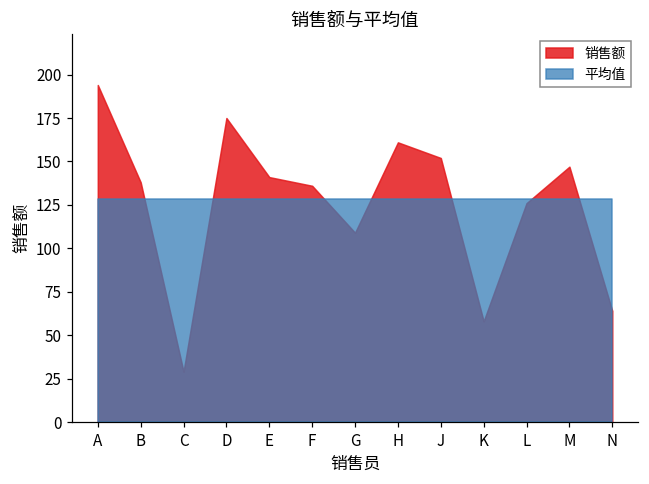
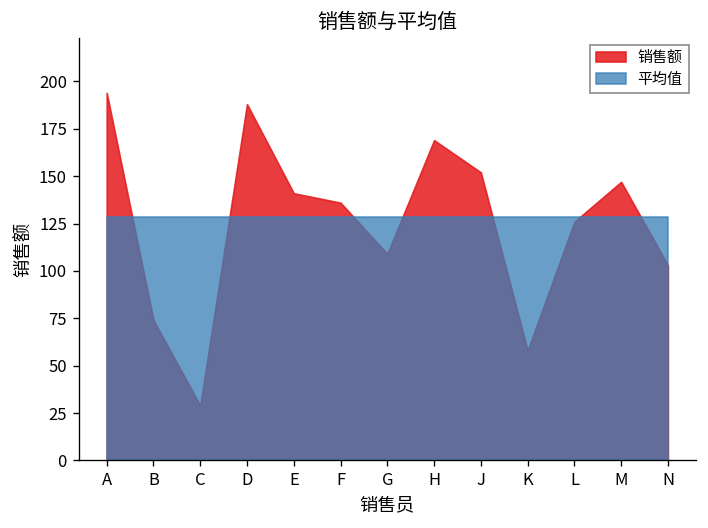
销售额, B: 138 -> 74
销售额, D: 175 -> 188
销售额, H: 161 -> 169
销售额, N: 64 -> 103
